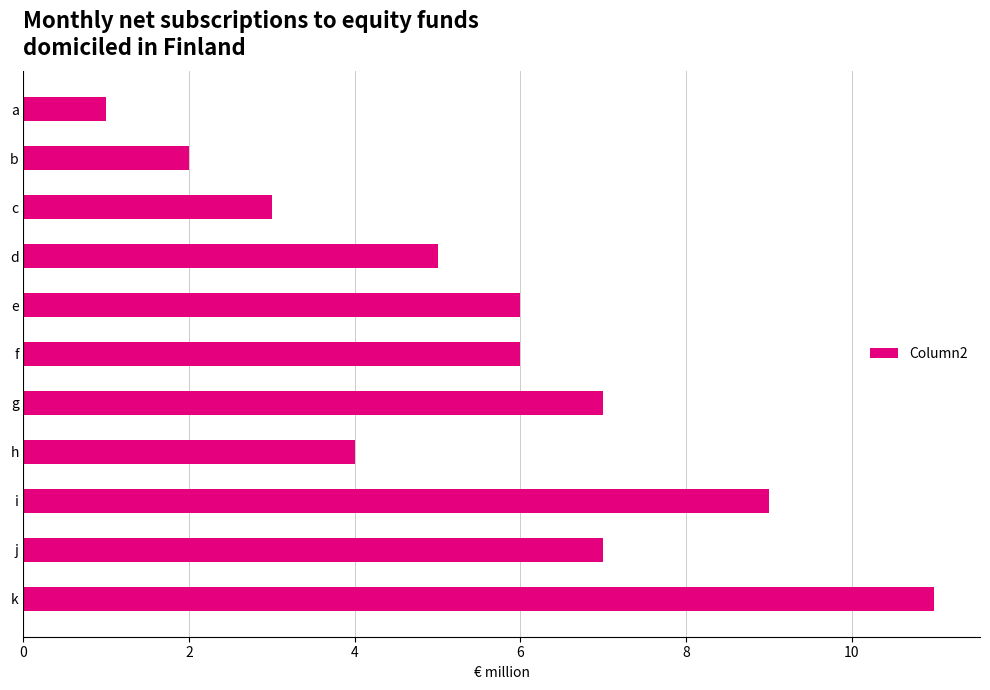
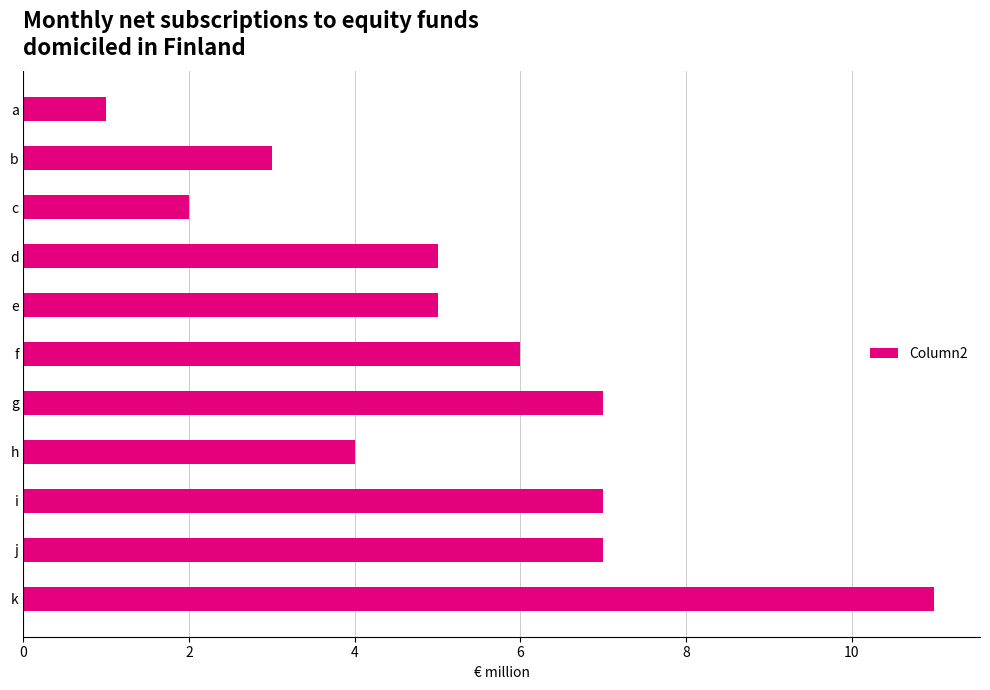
b: 2 -> 3
c: 3 -> 2
e: 6 -> 5
i: 9 -> 7
